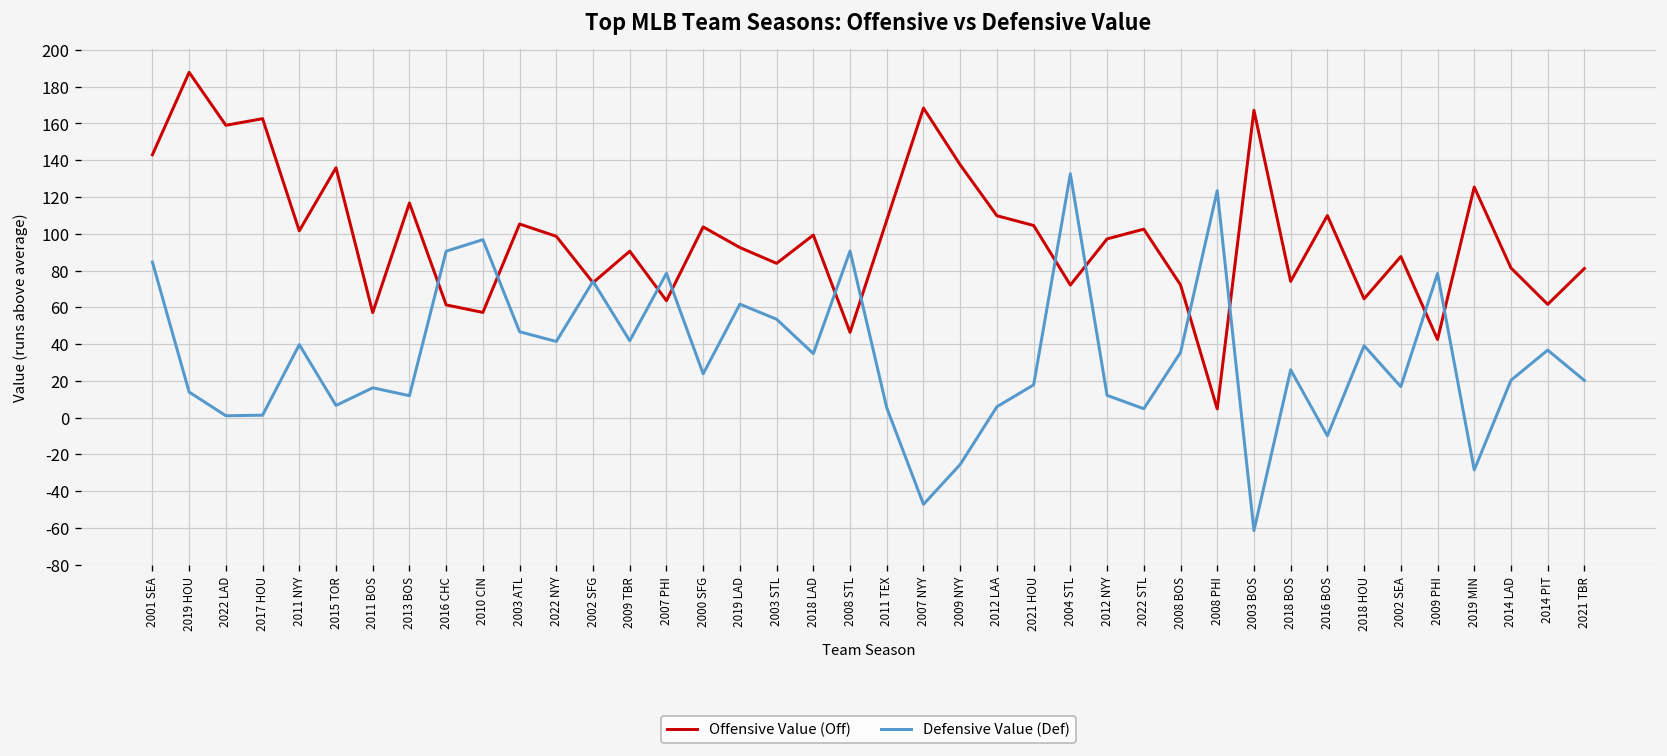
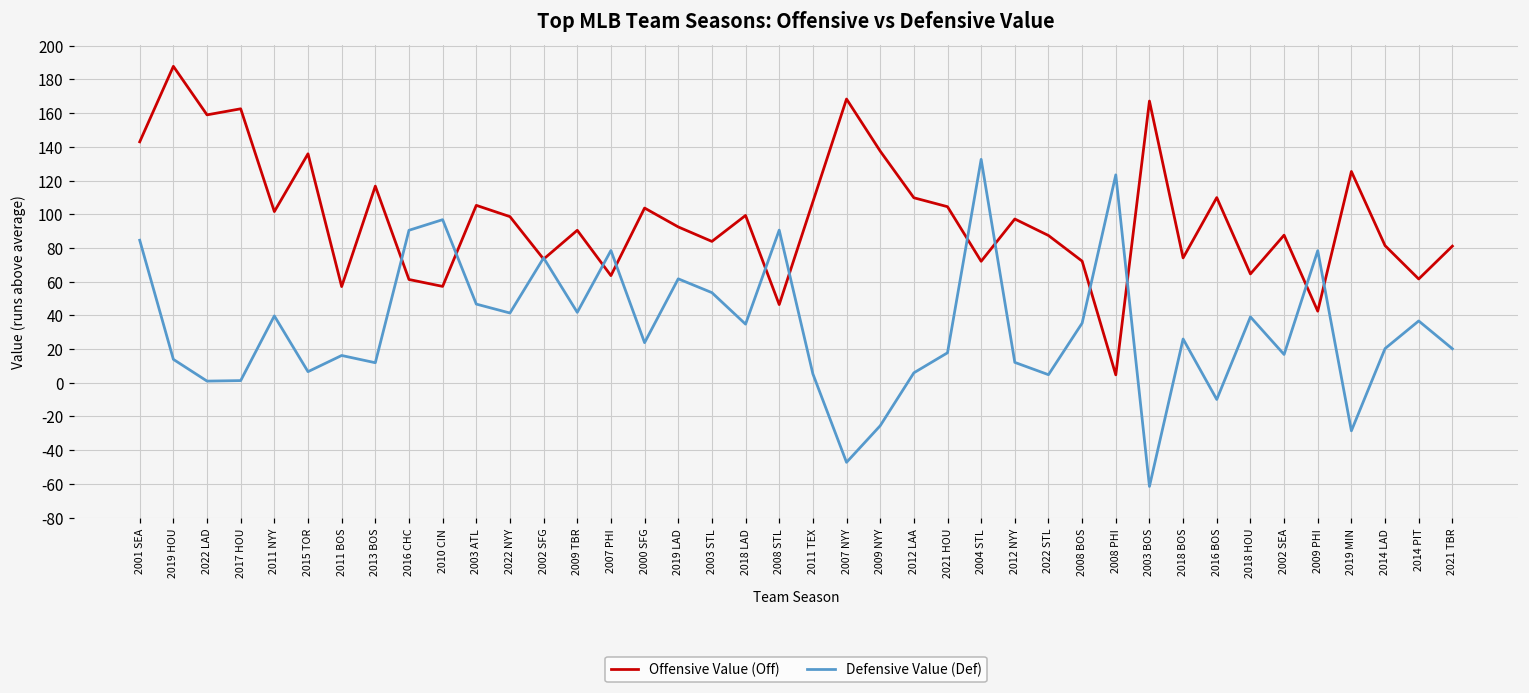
Offensive Value (Off), 2022 STL: 103 -> 87
